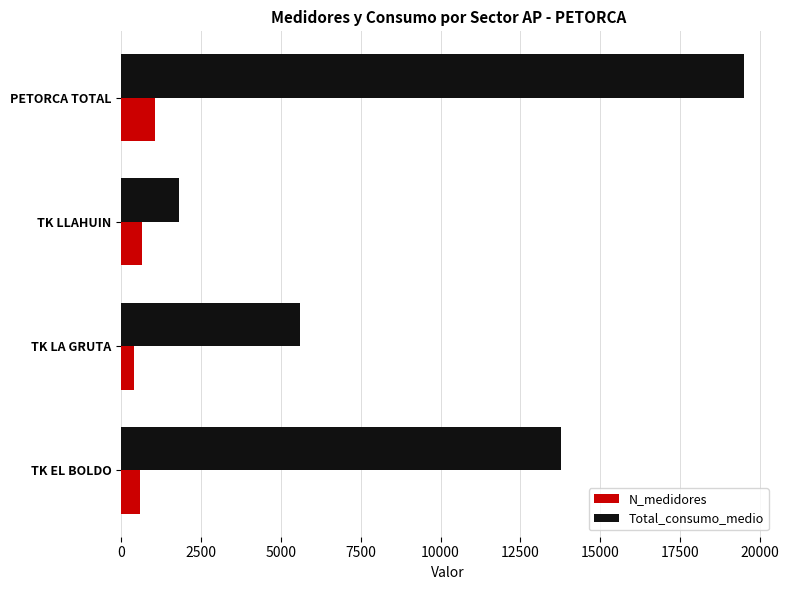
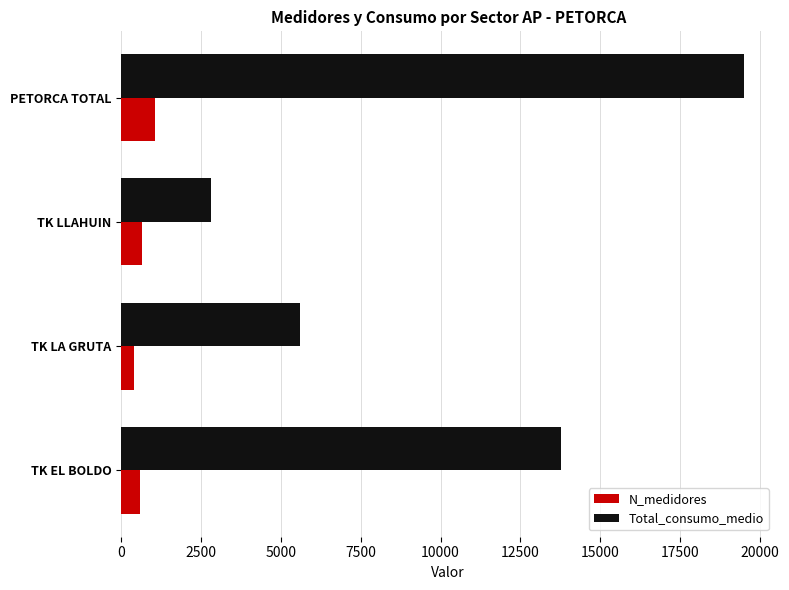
Total_consumo_medio, TK LLAHUIN: 1800 -> 2800
